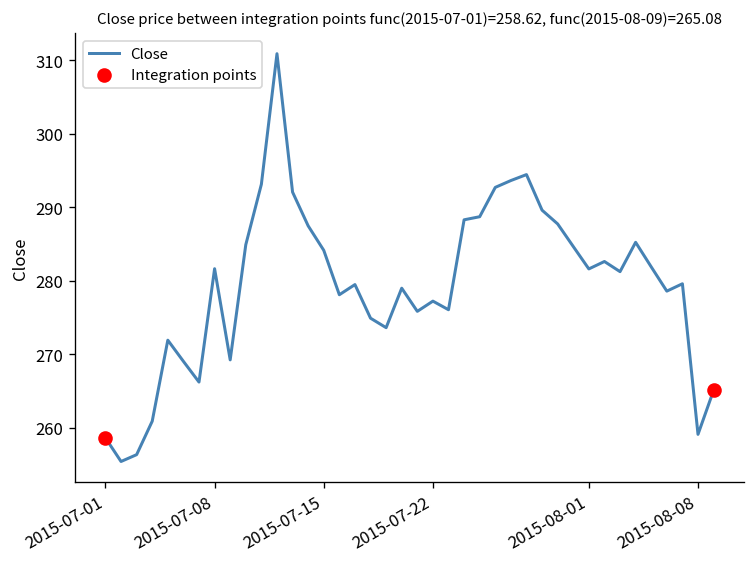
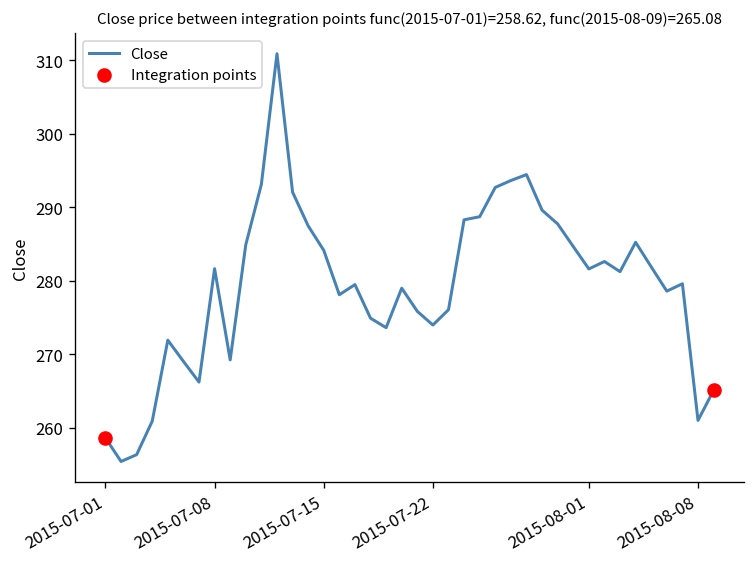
Close, 2015-07-22: 277 -> 274
Close, 2015-08-08: 259 -> 261
